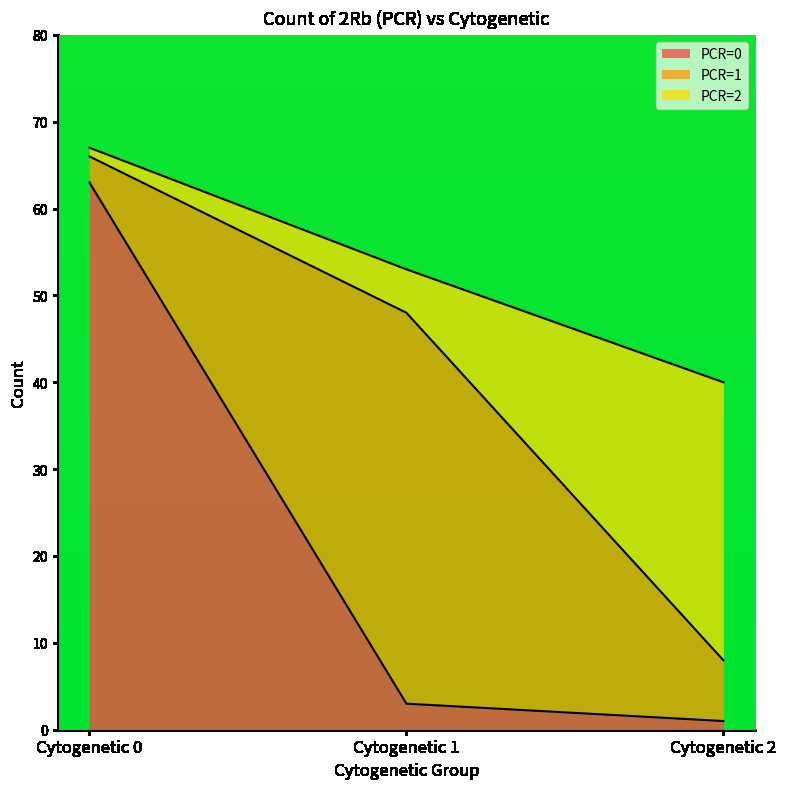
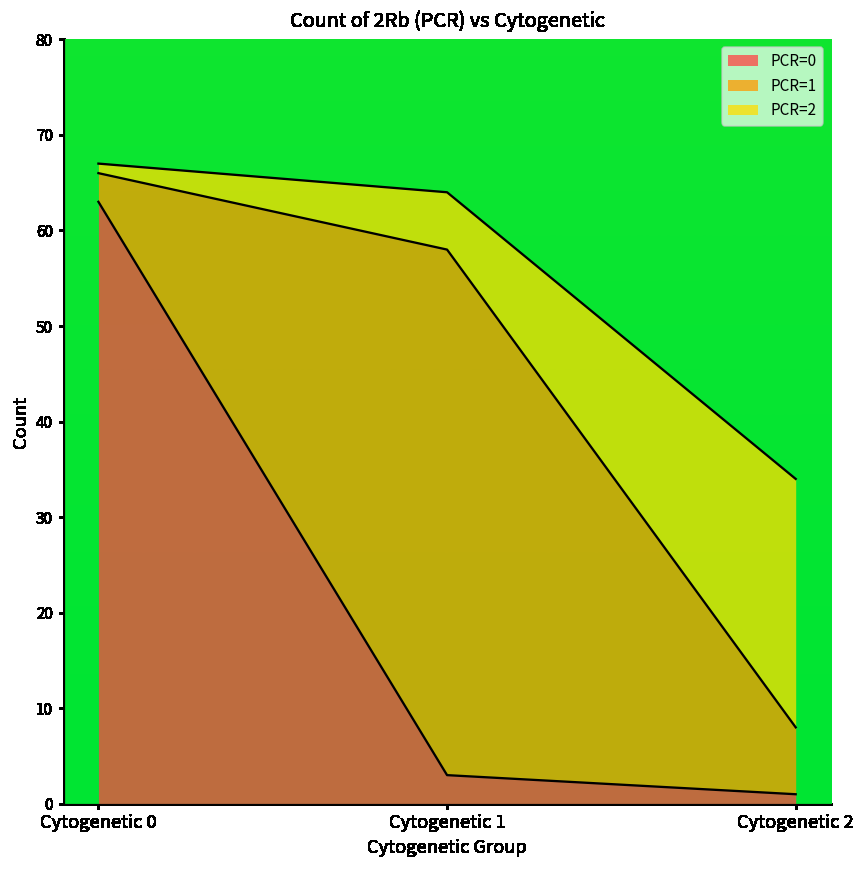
PCR=1, Cytogenetic 1: 45 -> 55
PCR=2, Cytogenetic 1: 5 -> 6
PCR=2, Cytogenetic 2: 32 -> 26
